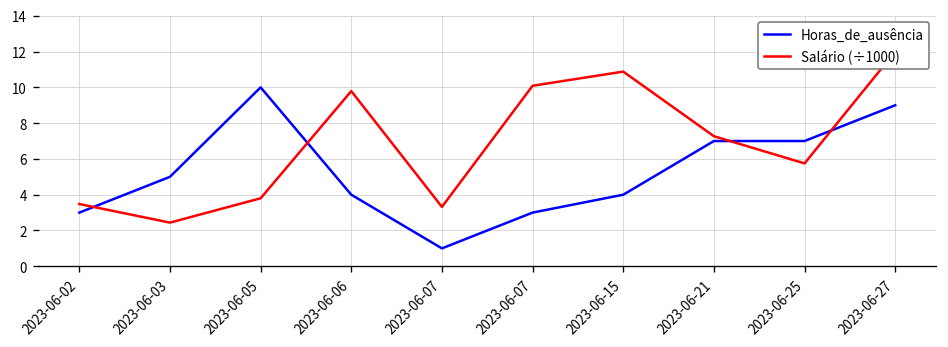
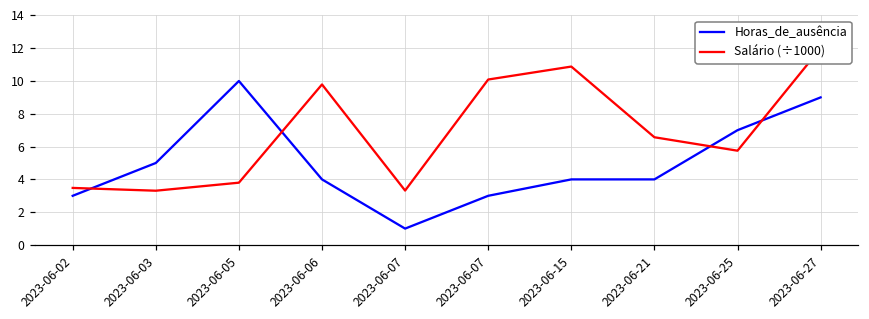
Salário (÷1000), 2023-06-03: 2.4 -> 3.3
Horas_de_ausência, 2023-06-21: 7 -> 4
Salário (÷1000), 2023-06-21: 7.3 -> 6.6
